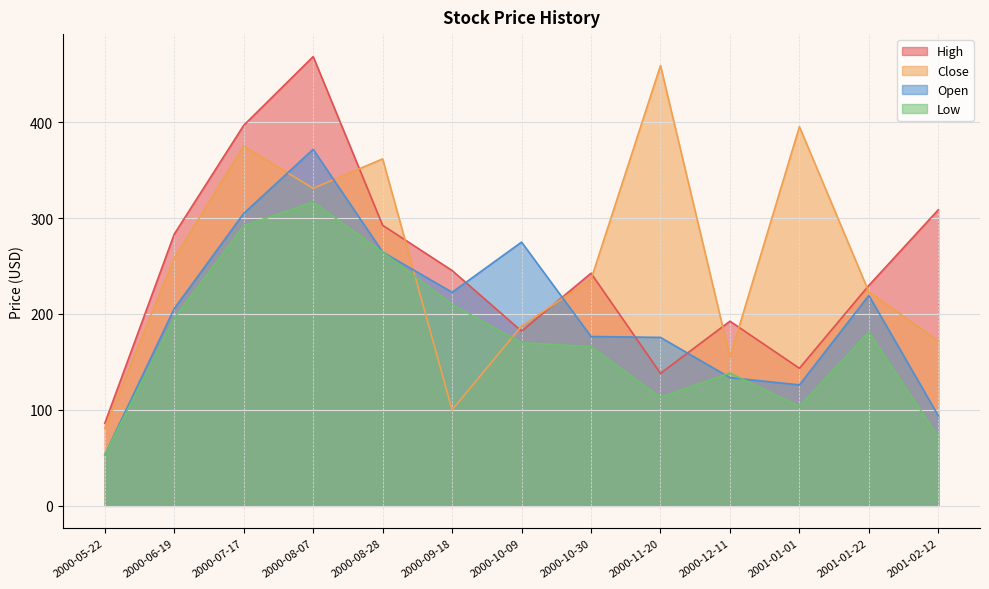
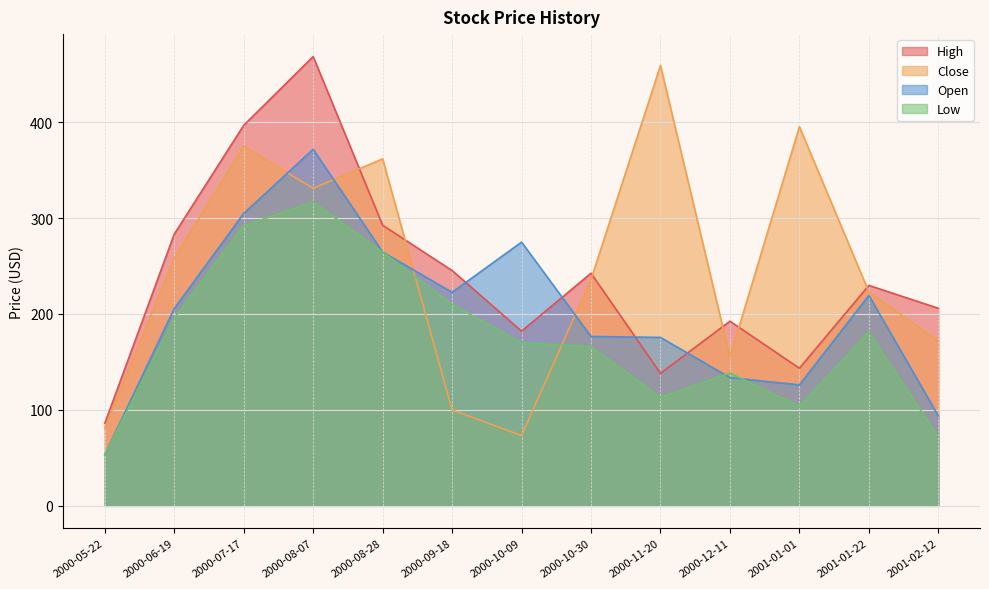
Close, 2000-10-09: 190 -> 70
High, 2001-02-12: 310 -> 210
